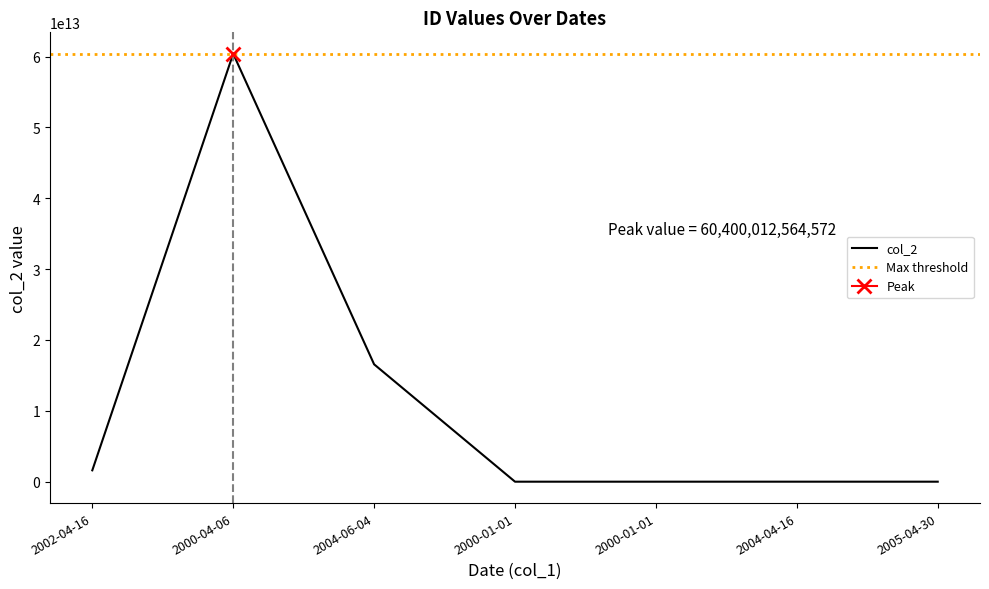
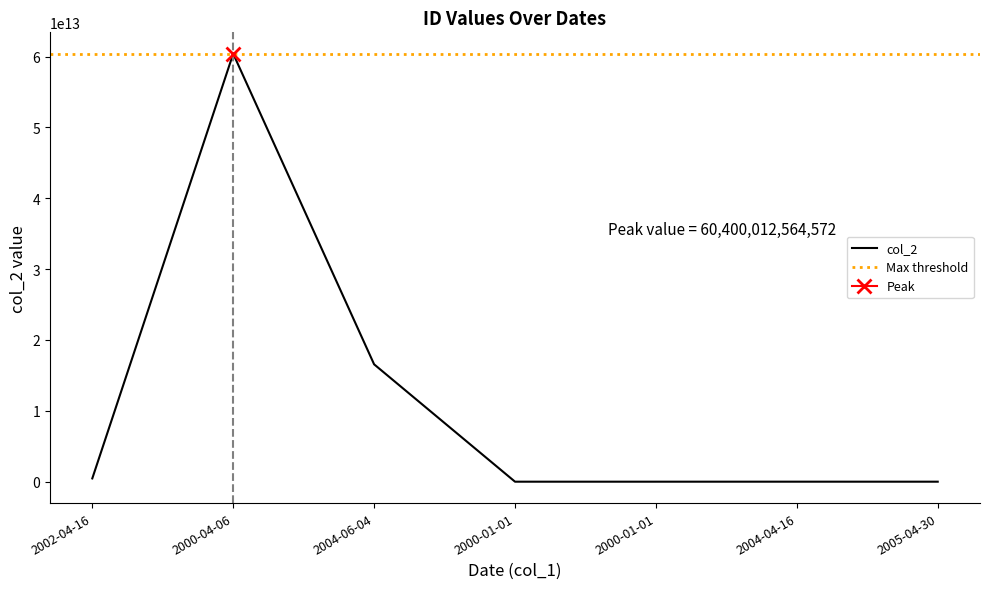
col_2, 2002-04-16: 2000000000000 -> 0
